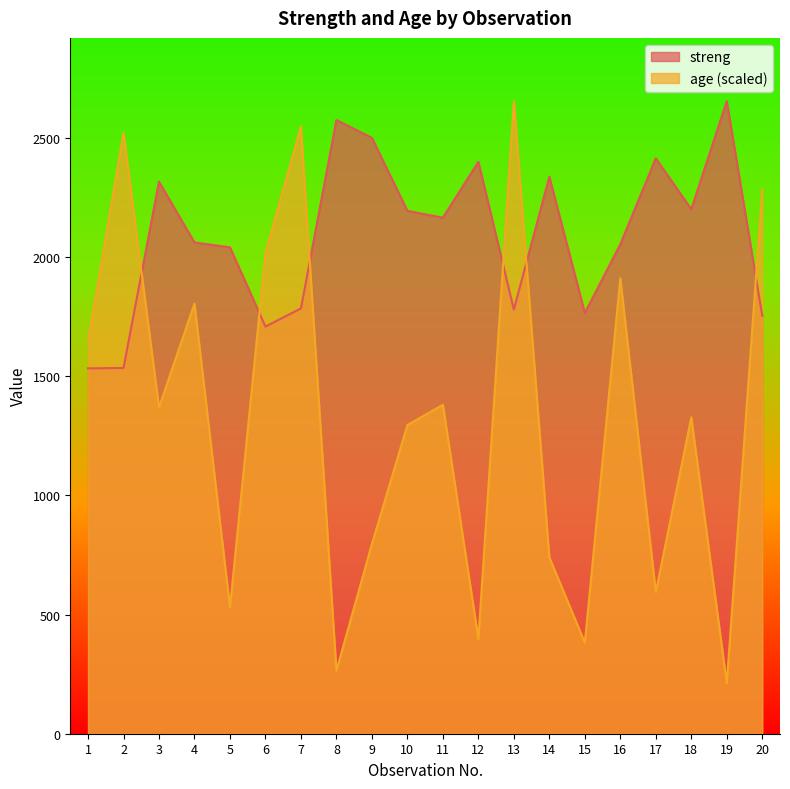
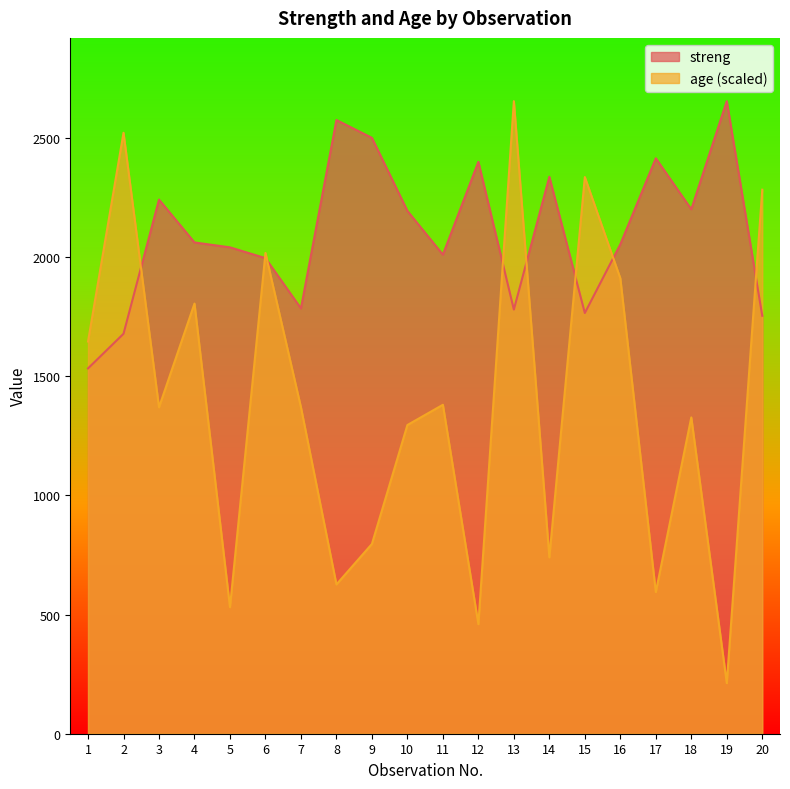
streng, 2: 1530 -> 1680
streng, 3: 2320 -> 2240
streng, 6: 1710 -> 2000
age (scaled), 7: 2550 -> 1370
age (scaled), 8: 270 -> 630
streng, 11: 2170 -> 2010
age (scaled), 12: 400 -> 460
age (scaled), 15: 380 -> 2340
